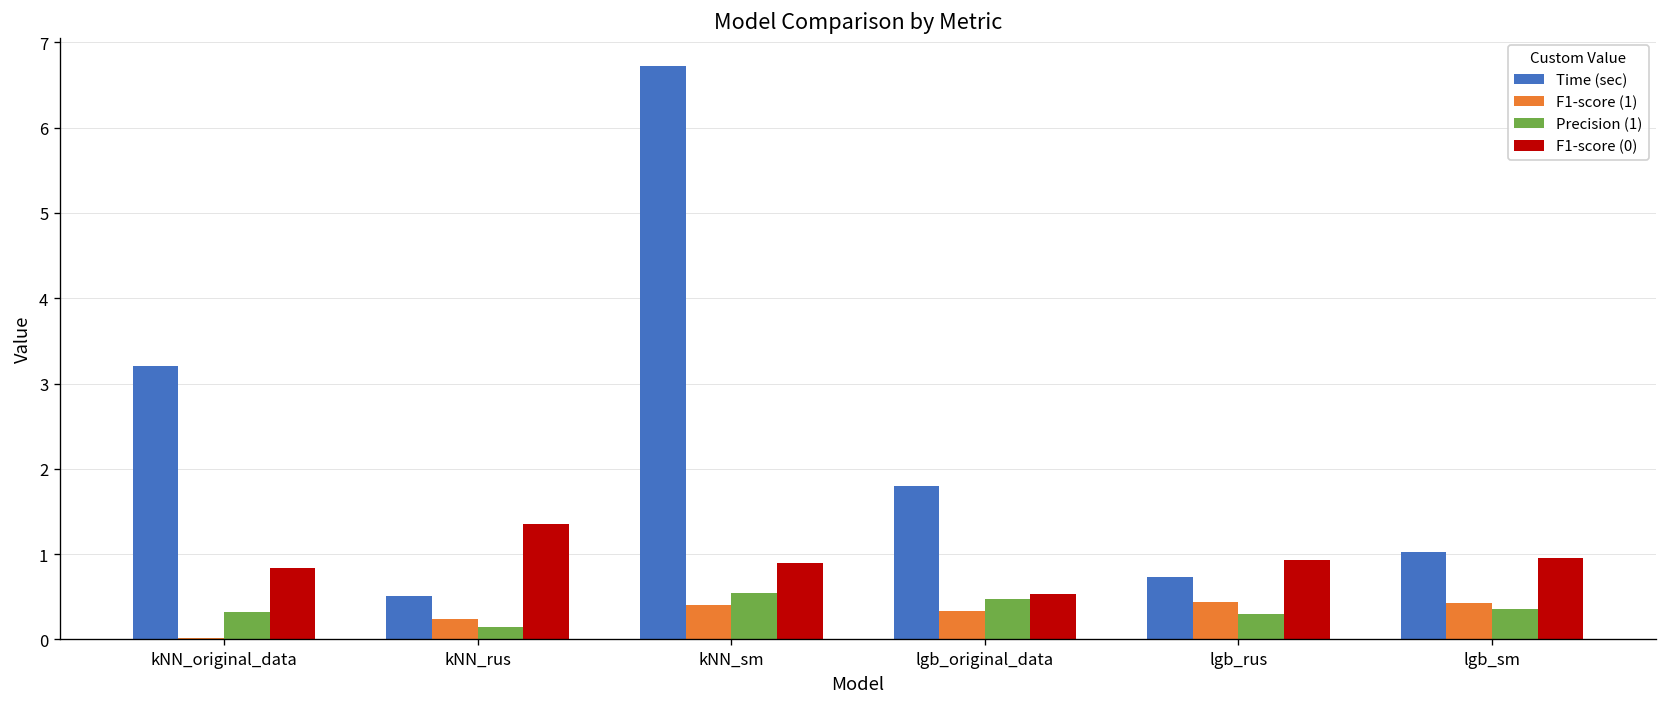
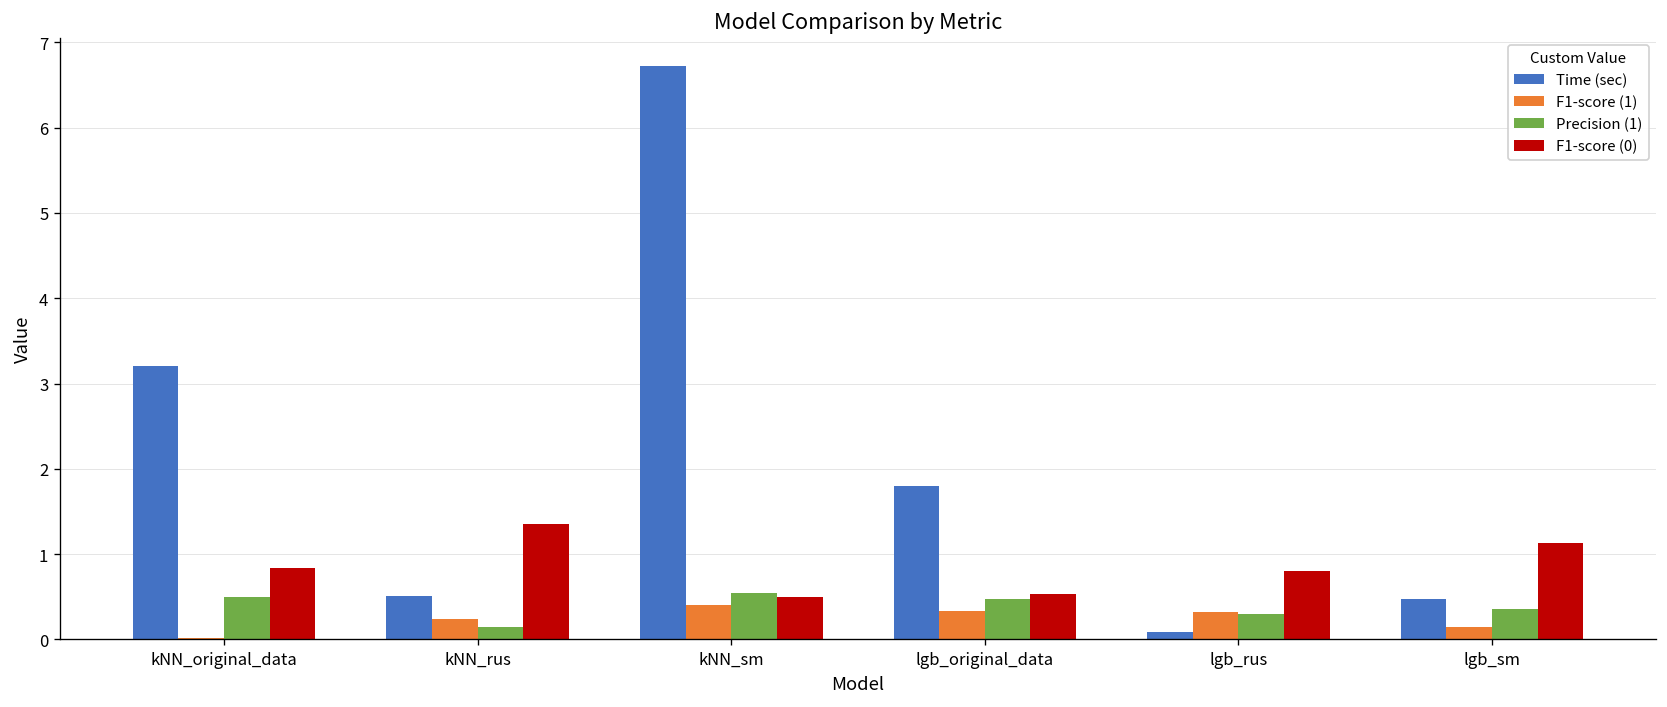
Precision (1), kNN_original_data: 0.3 -> 0.5
F1-score (0), kNN_sm: 0.9 -> 0.5
Time (sec), lgb_rus: 0.7 -> 0.1
F1-score (1), lgb_rus: 0.4 -> 0.3
F1-score (0), lgb_rus: 0.9 -> 0.8
Time (sec), lgb_sm: 1.0 -> 0.5
F1-score (1), lgb_sm: 0.4 -> 0.2
F1-score (0), lgb_sm: 1.0 -> 1.1
